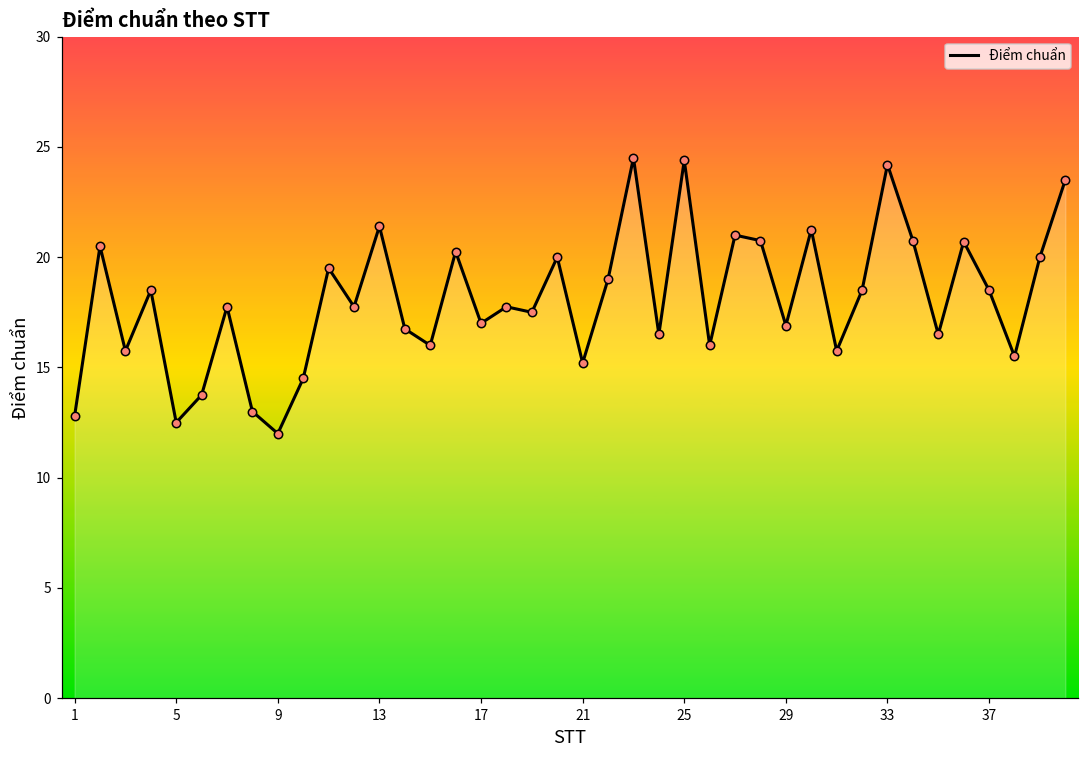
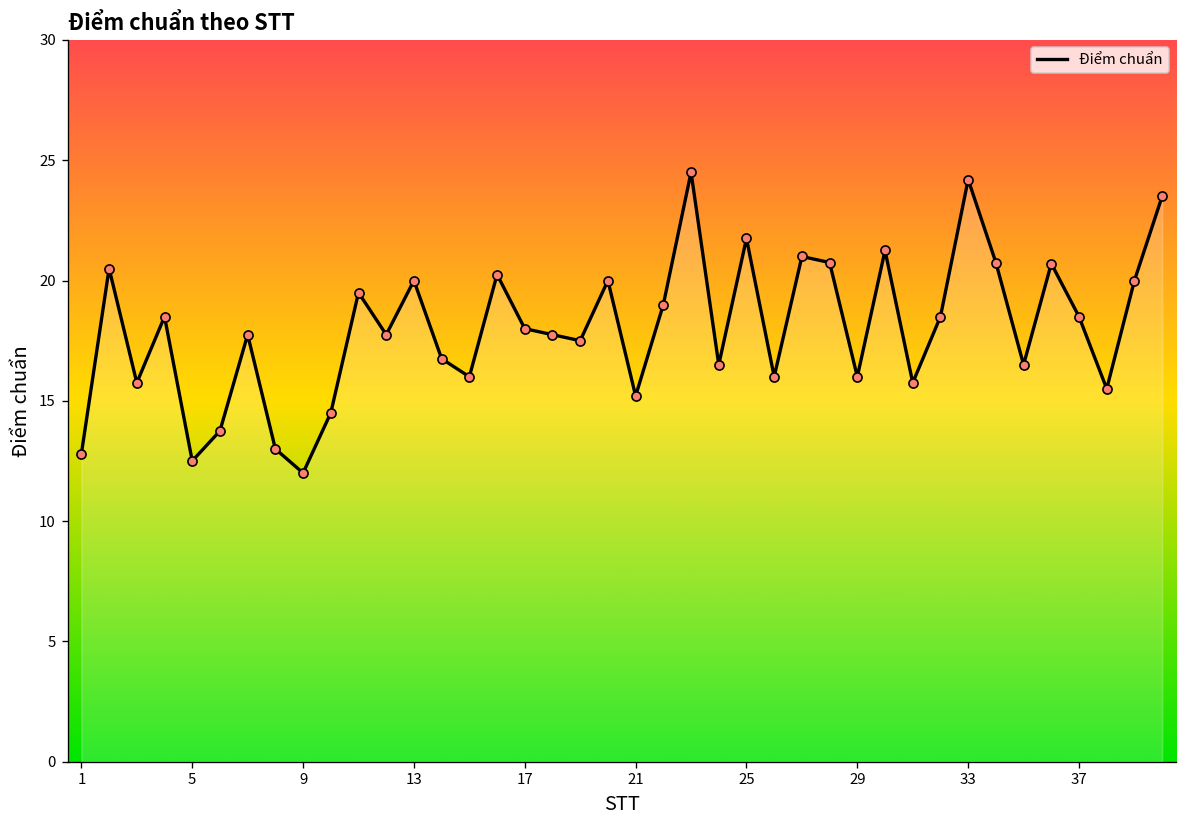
13: 21.4 -> 20.0
17: 17 -> 18
25: 24.4 -> 21.8
29: 16.9 -> 16.0
